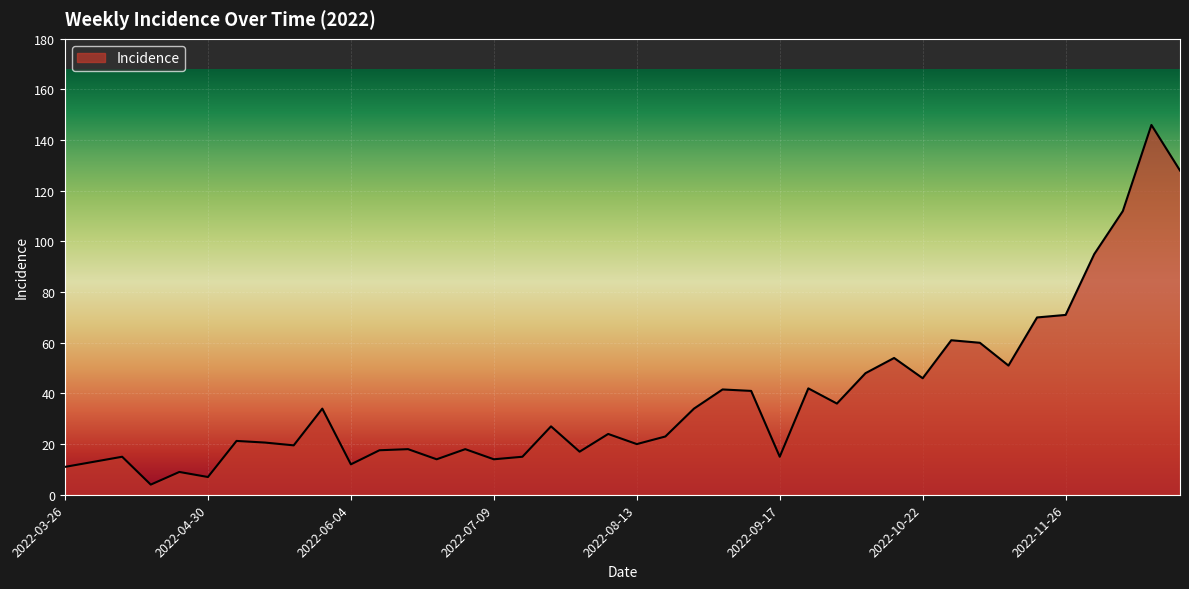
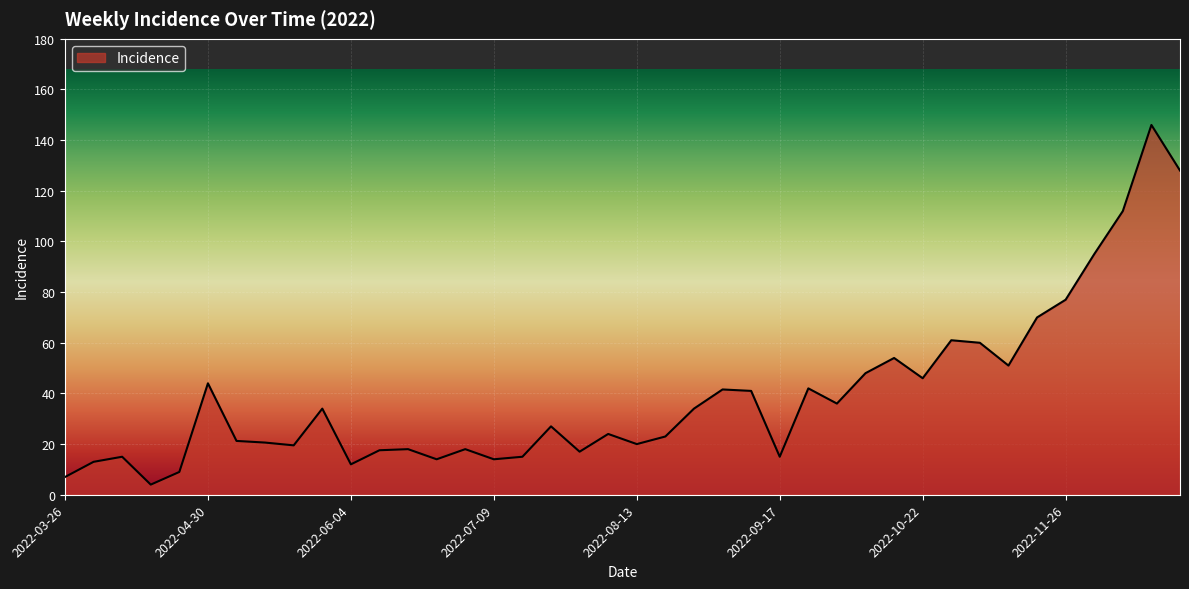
2022-03-26: 11 -> 7
2022-04-30: 7 -> 44
2022-11-26: 71 -> 77
